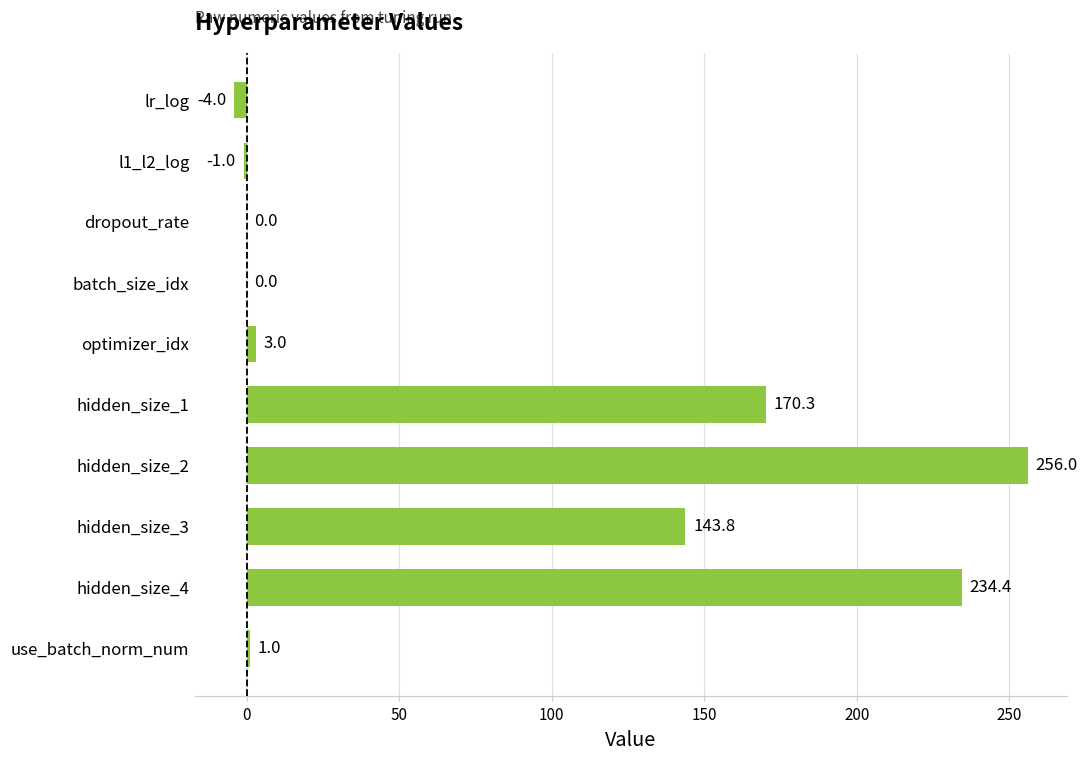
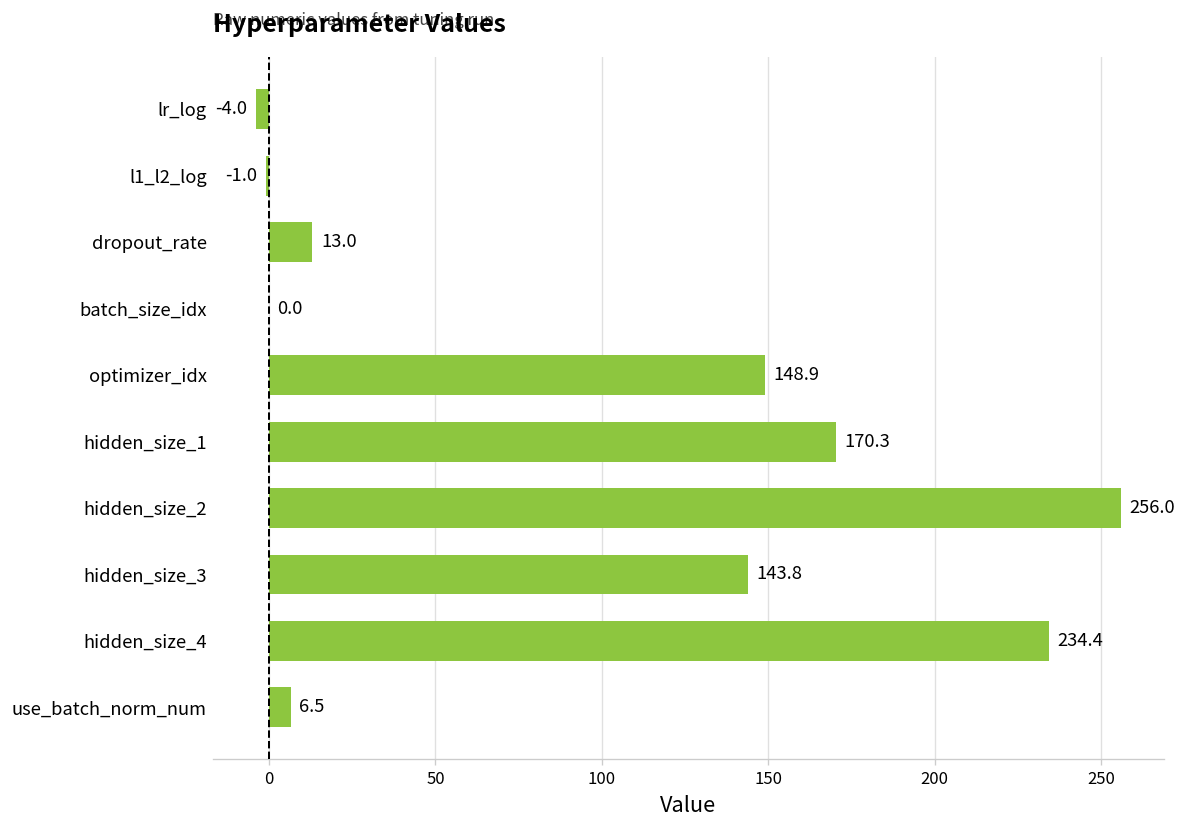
dropout_rate: 0.0 -> 13.0
optimizer_idx: 3.0 -> 148.9
use_batch_norm_num: 1.0 -> 6.5
